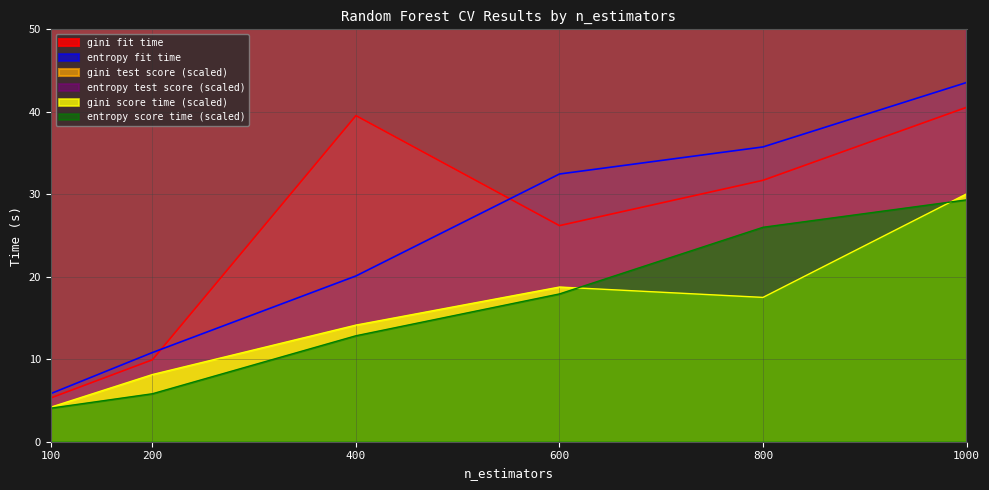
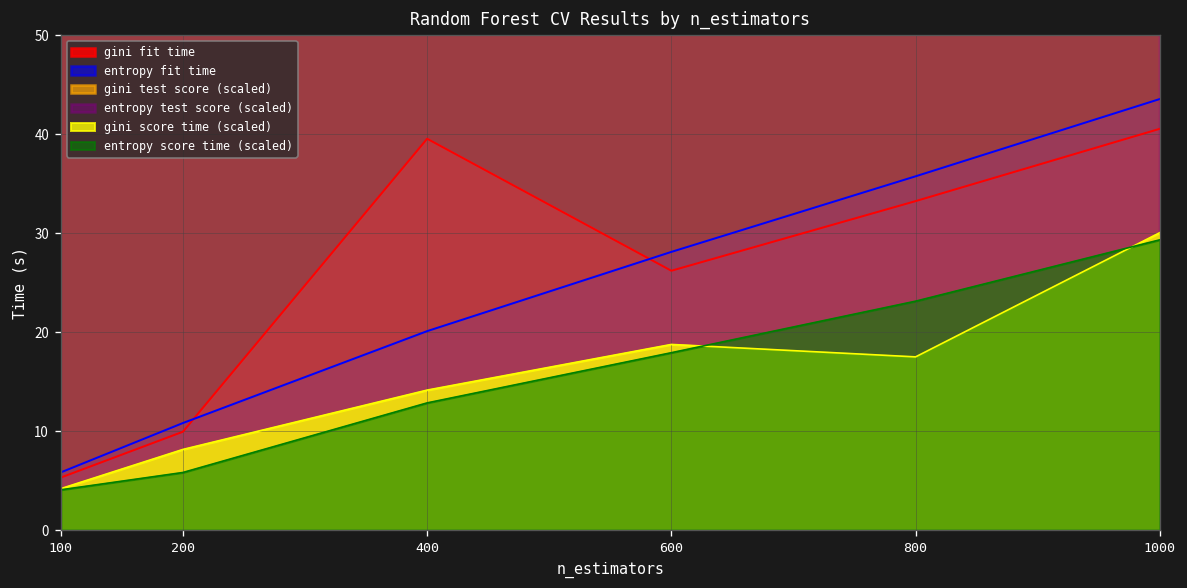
entropy fit time, 600: 32 -> 28
gini fit time, 800: 32 -> 33
entropy score time (scaled), 800: 26 -> 23
